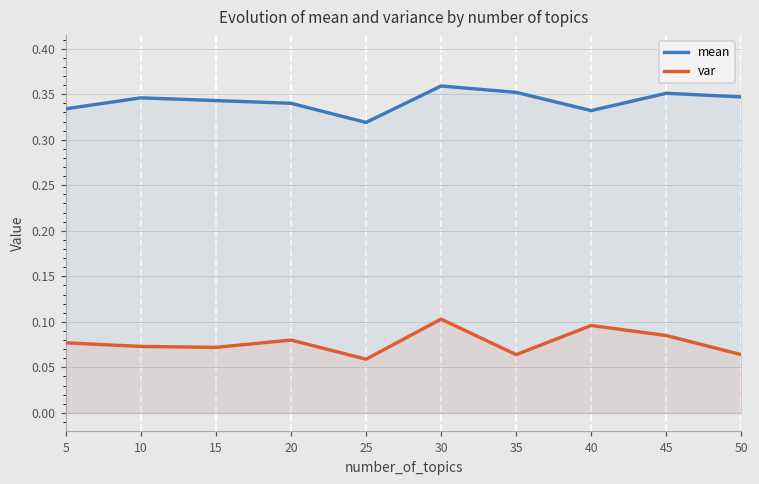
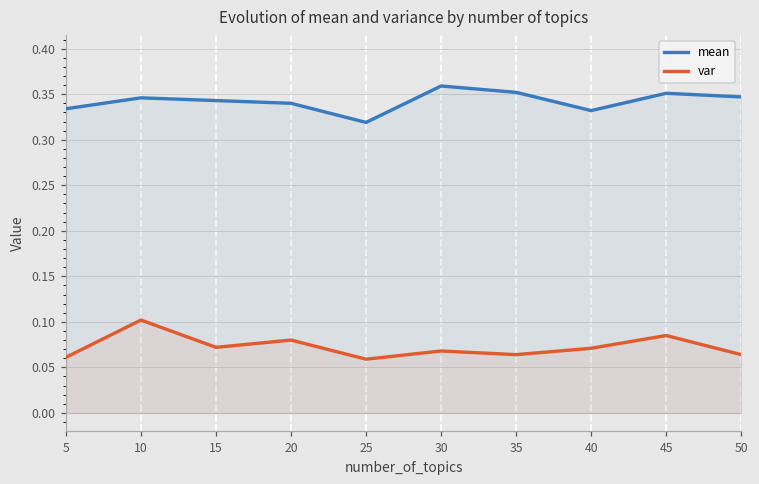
var, 5: 0.08 -> 0.06
var, 10: 0.07 -> 0.10
var, 30: 0.10 -> 0.07
var, 40: 0.10 -> 0.07
